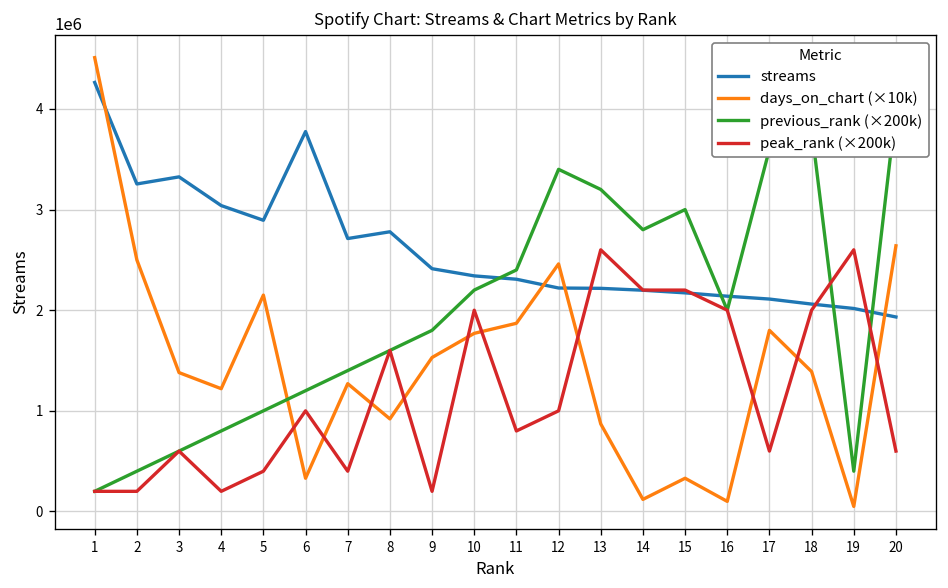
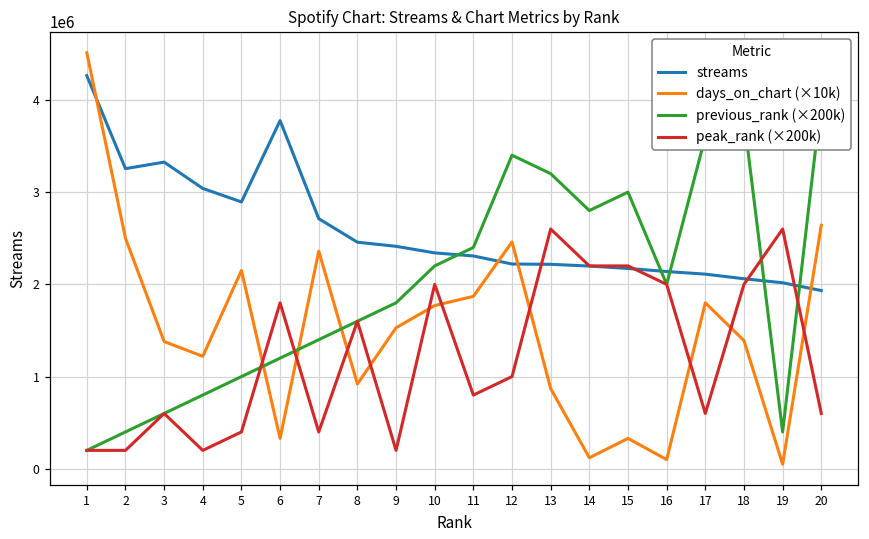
peak_rank (×200k), 6: 1000000 -> 1800000
days_on_chart (×10k), 7: 1300000 -> 2400000
streams, 8: 2800000 -> 2500000
